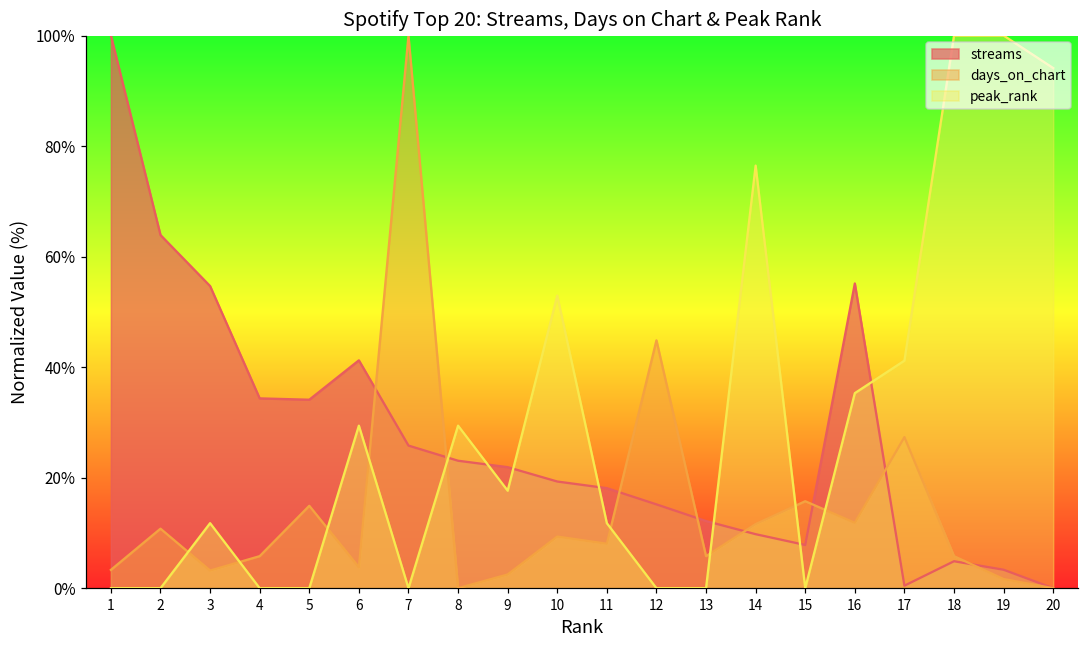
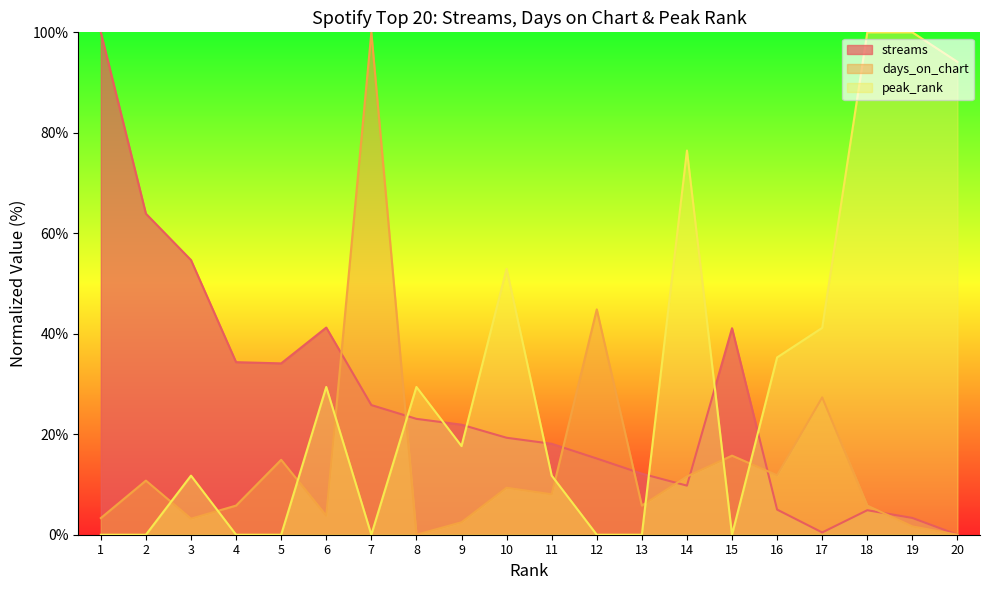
streams, 15: 8% -> 41%
streams, 16: 55% -> 5%
